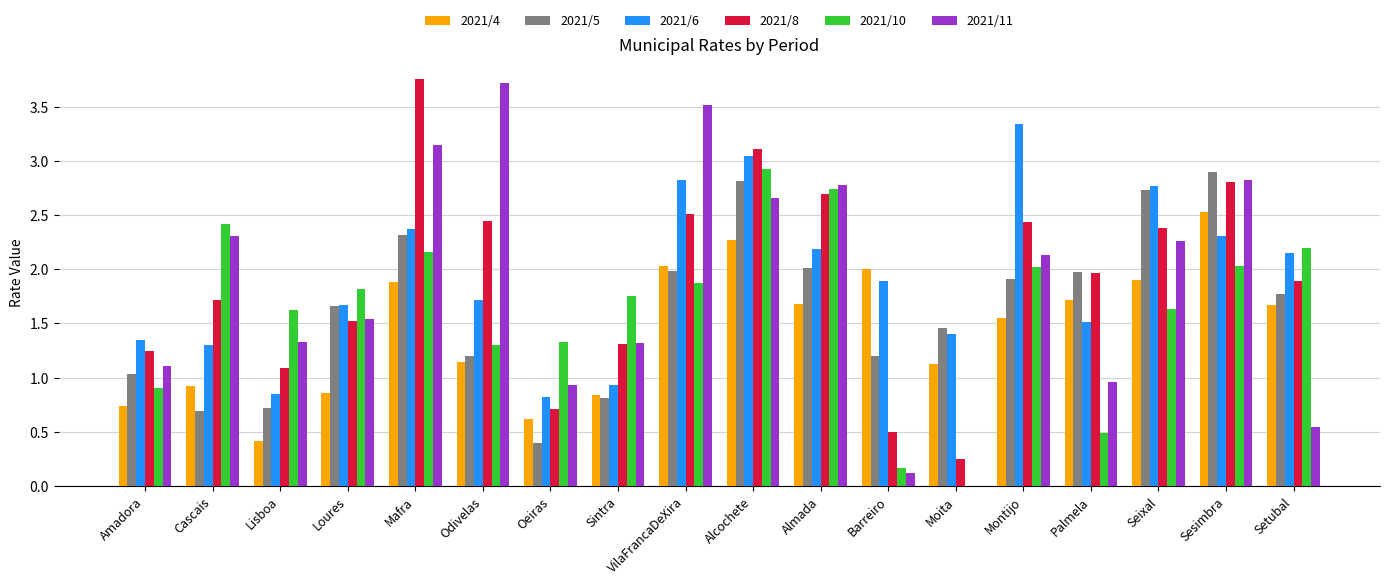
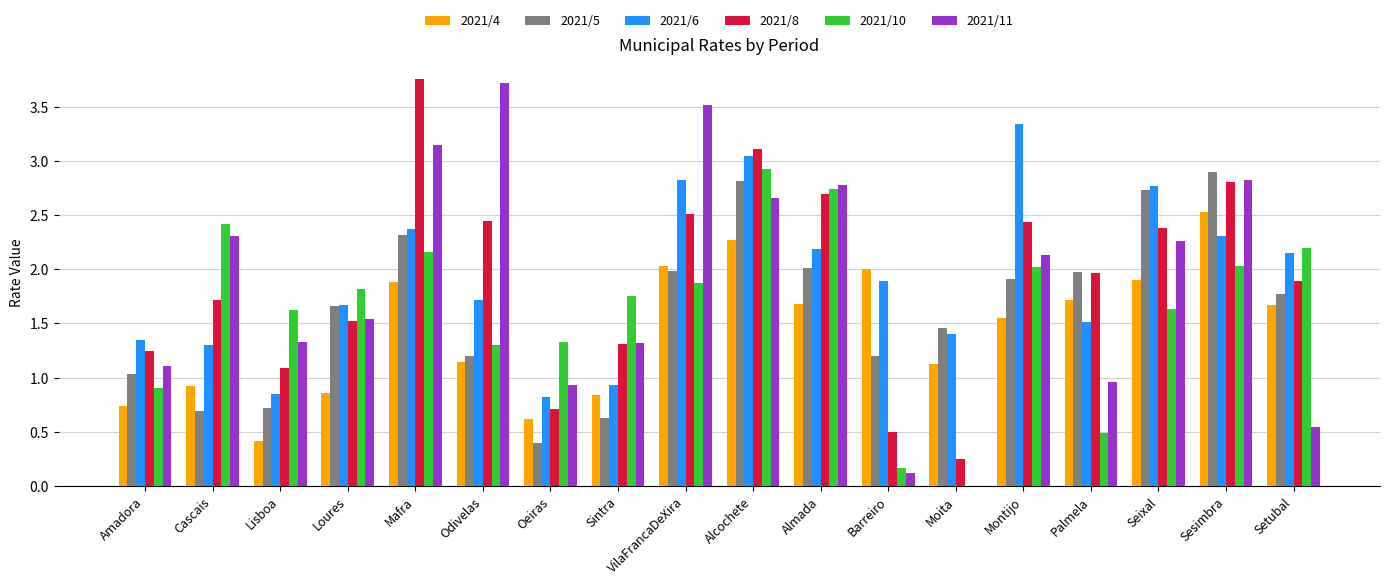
2021/5, Sintra: 0.82 -> 0.63
